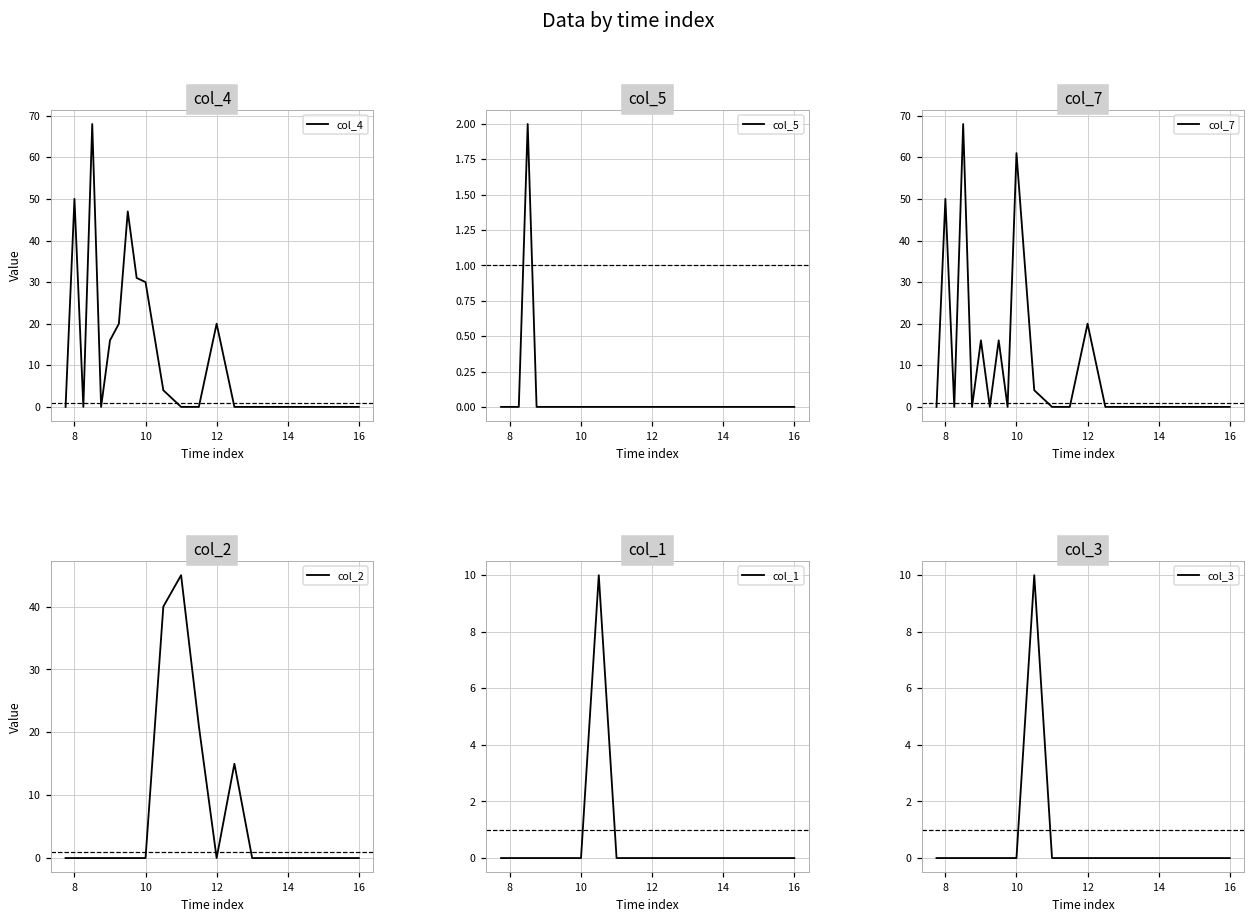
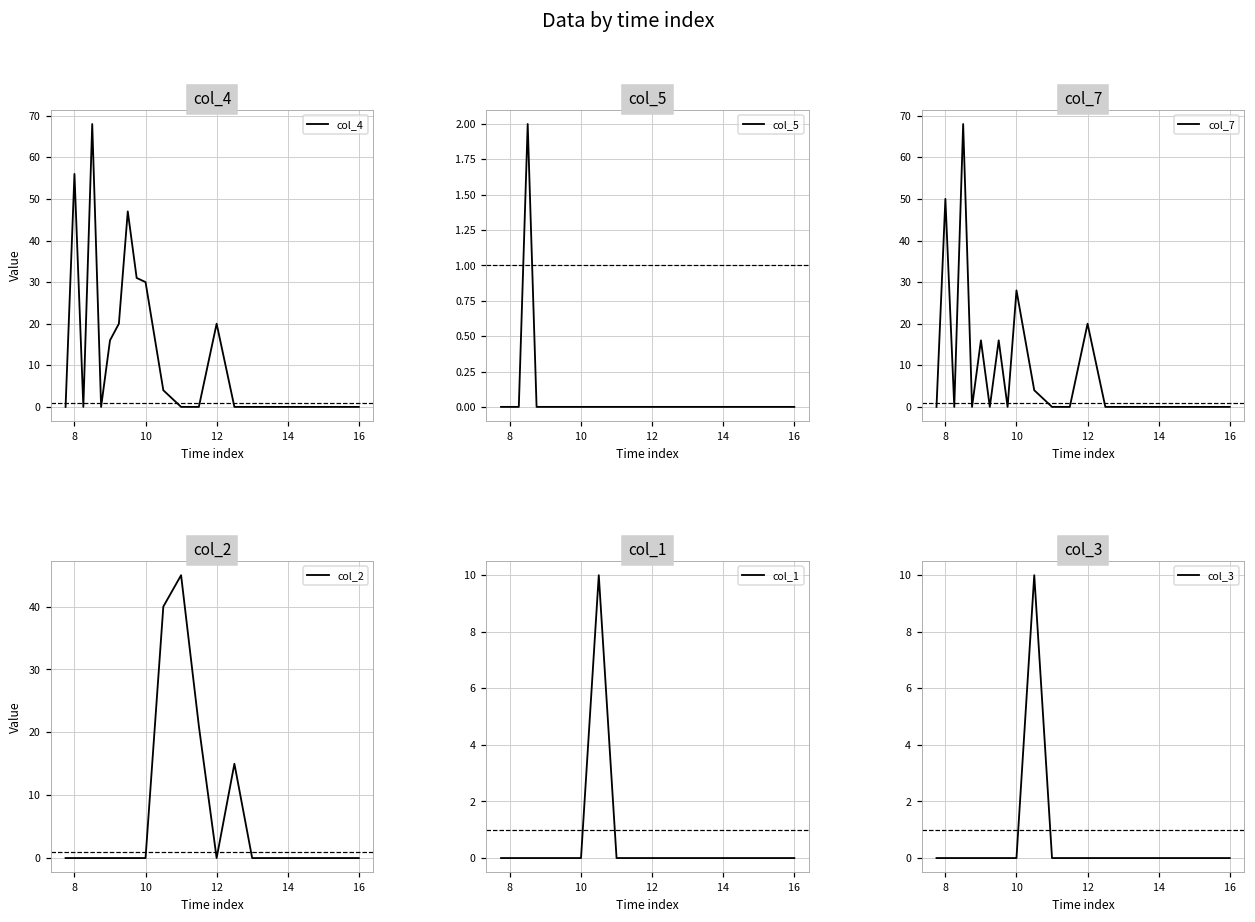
col_4, 8: 50 -> 56
col_7, 10: 61 -> 28
